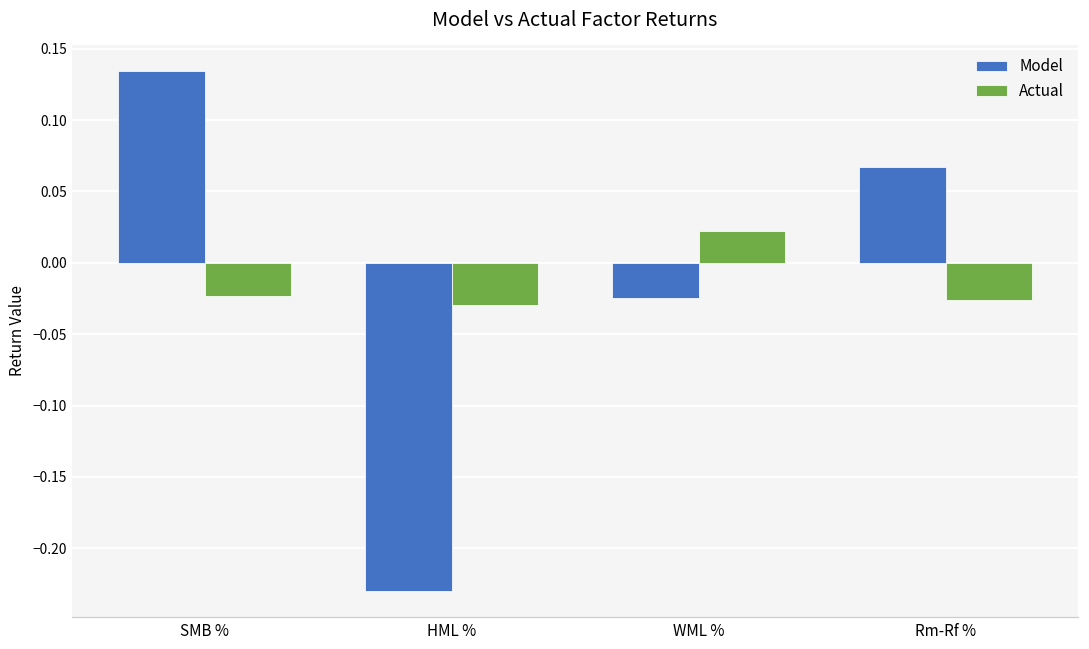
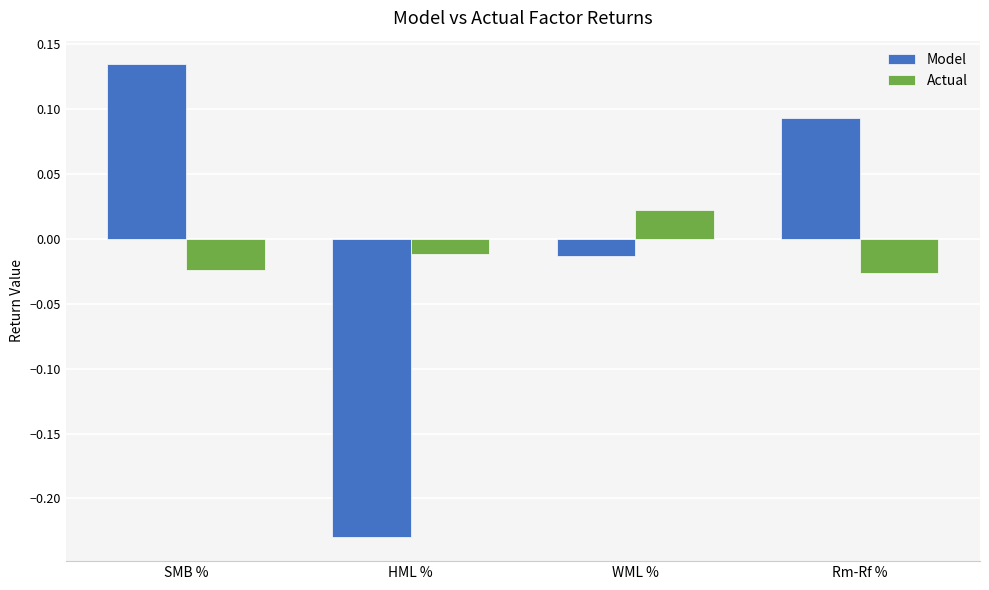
Actual, HML %: -0.030 -> -0.012
Model, WML %: -0.025 -> -0.013
Model, Rm-Rf %: 0.067 -> 0.093
